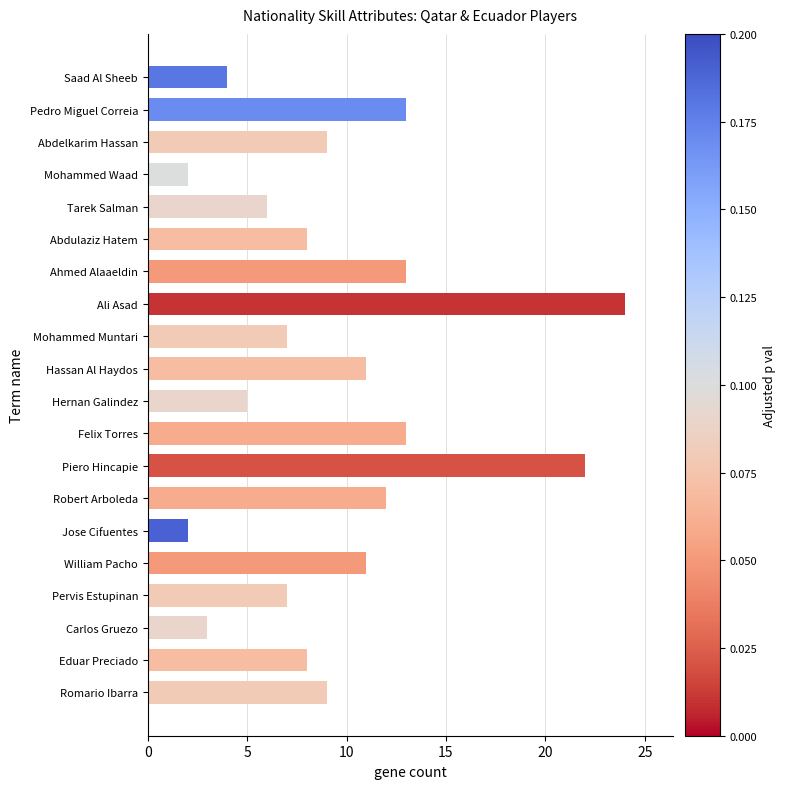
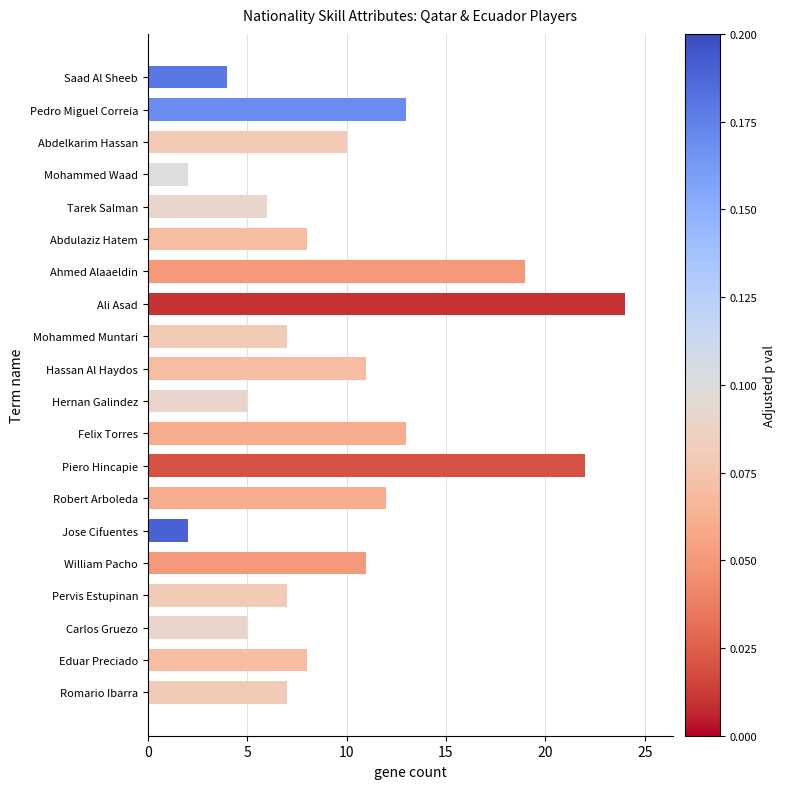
Abdelkarim Hassan: 9 -> 10
Ahmed Alaaeldin: 13 -> 19
Carlos Gruezo: 3 -> 5
Romario Ibarra: 9 -> 7
